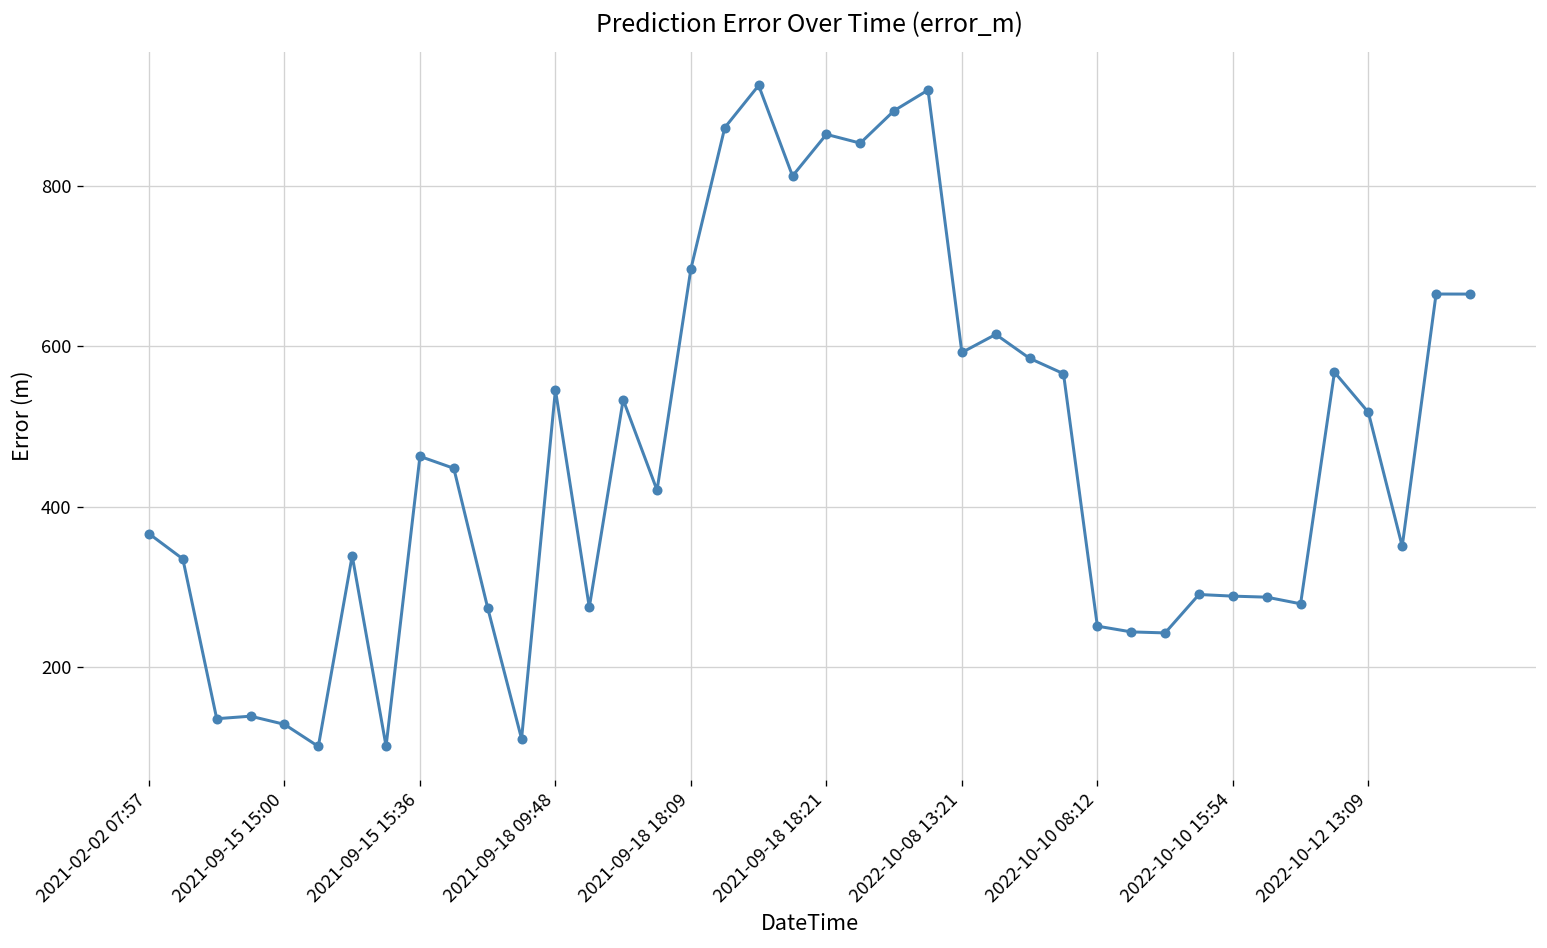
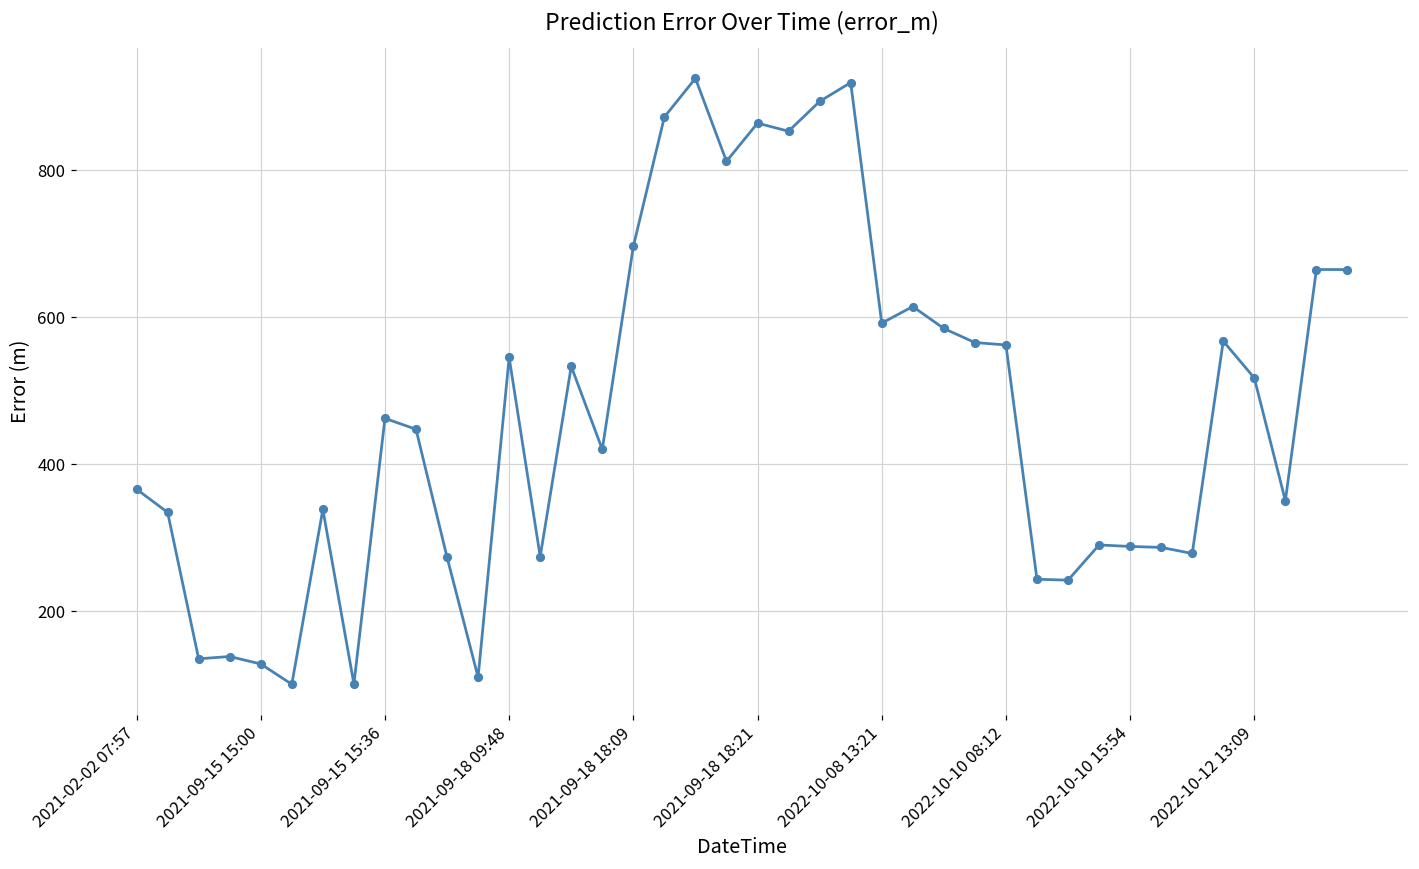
2022-10-10 08:12: 250 -> 560
